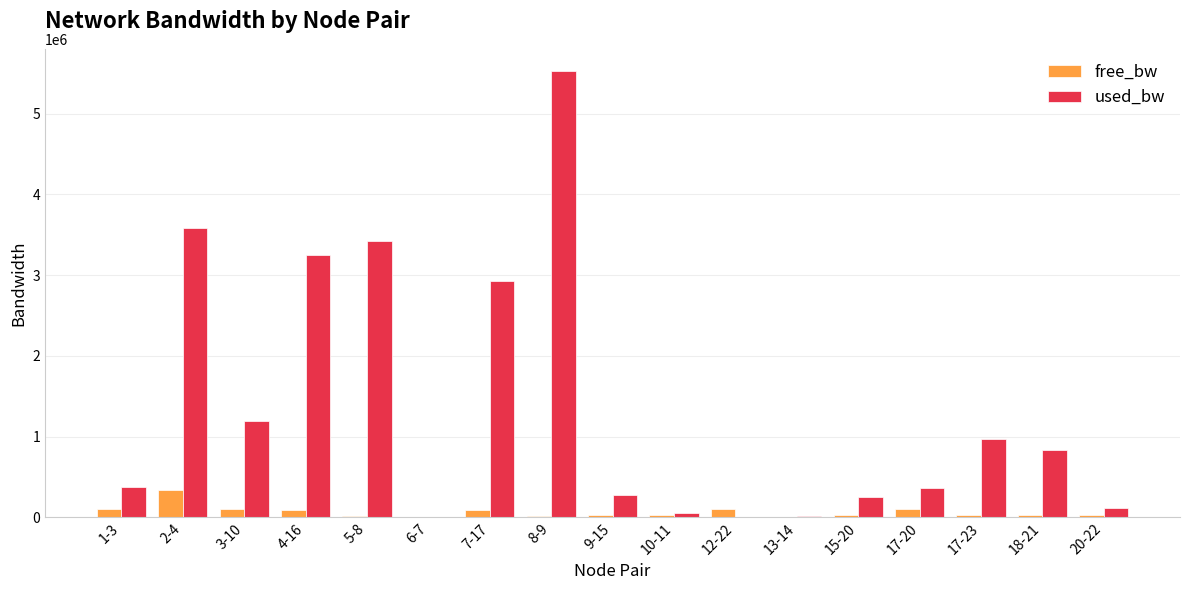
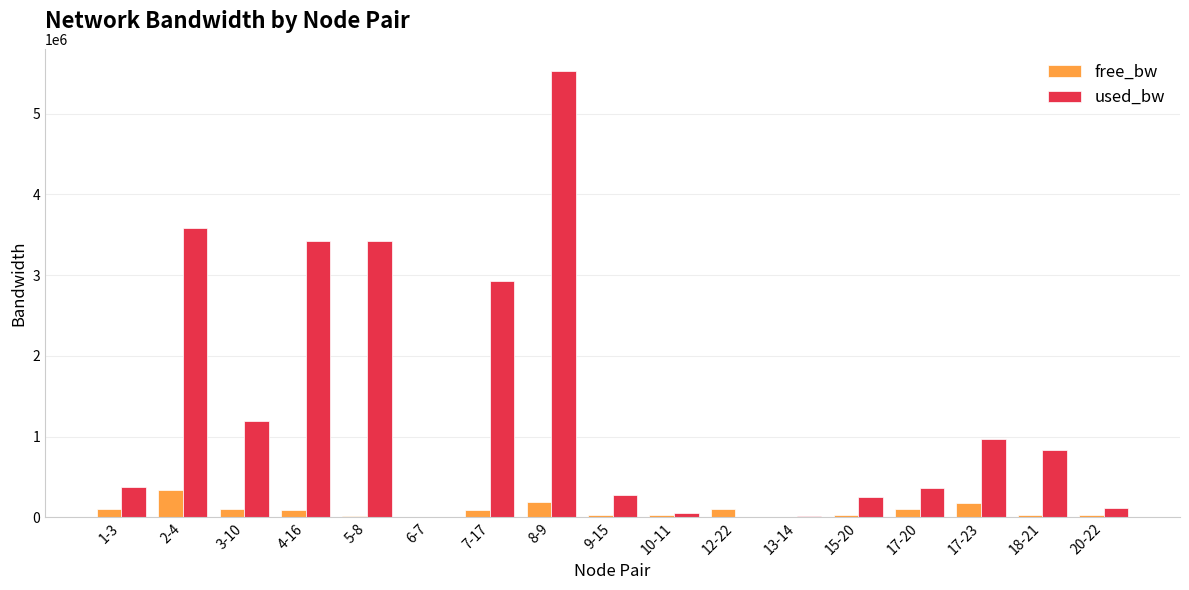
used_bw, 4-16: 3200000 -> 3400000
free_bw, 8-9: 0 -> 200000
free_bw, 17-23: 0 -> 200000
